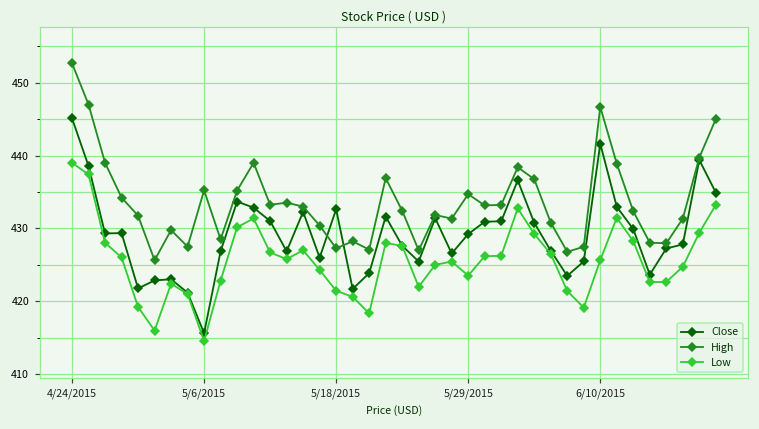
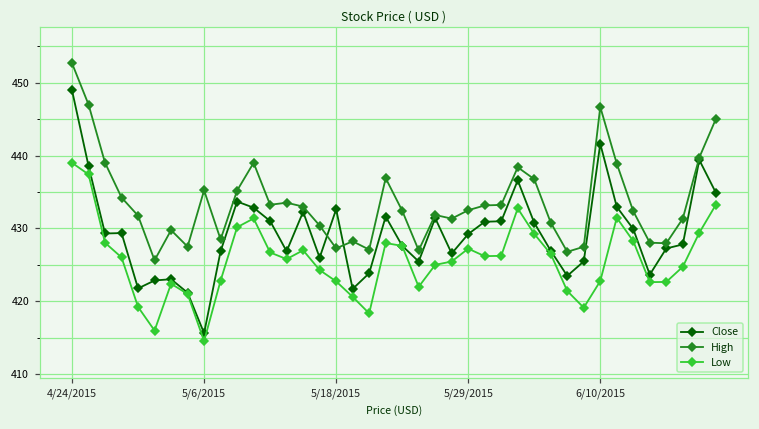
Close, 4/24/2015: 445 -> 449
Low, 5/18/2015: 421 -> 423
High, 5/29/2015: 435 -> 433
Low, 5/29/2015: 424 -> 427
Low, 6/10/2015: 426 -> 423
